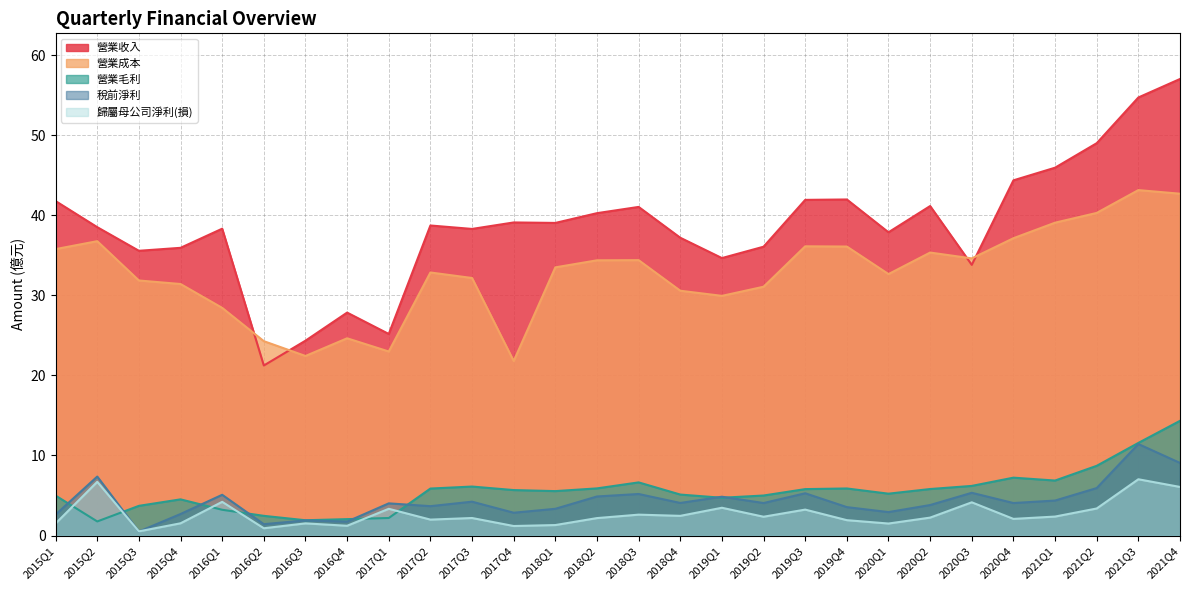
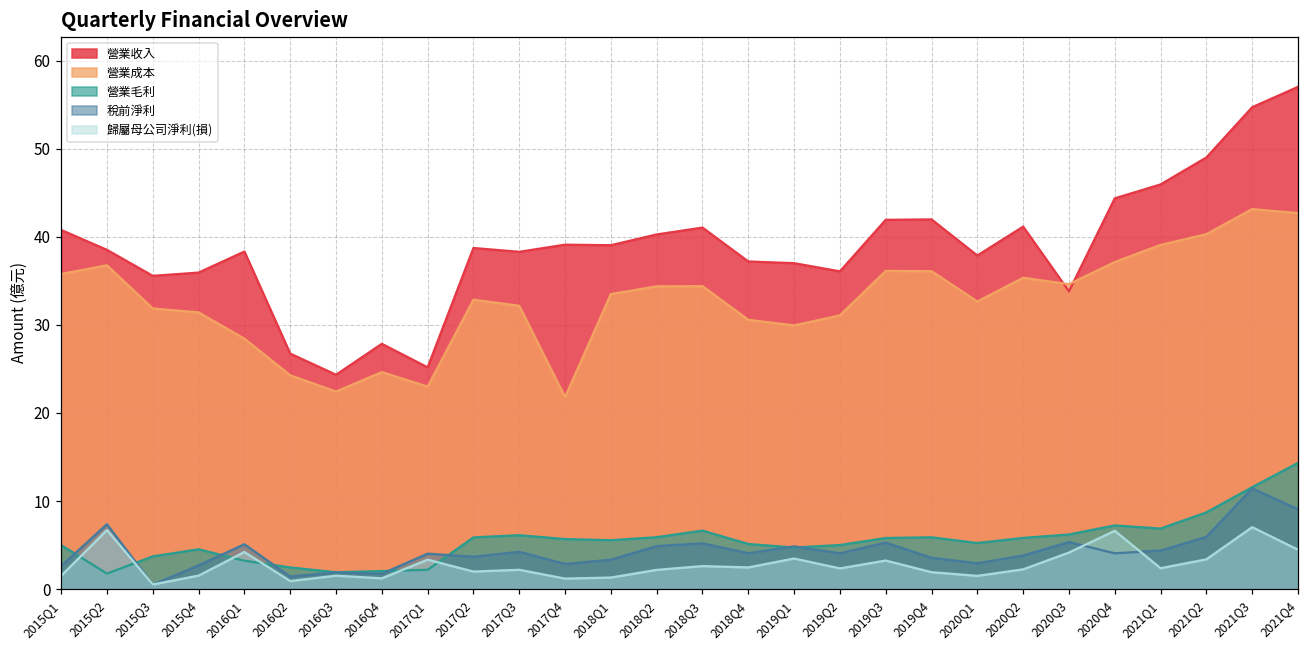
營業收入, 2015Q1: 42 -> 41
營業收入, 2016Q2: 21 -> 27
營業收入, 2019Q1: 35 -> 37
歸屬母公司淨利(損), 2020Q4: 2 -> 7
歸屬母公司淨利(損), 2021Q4: 6 -> 4
